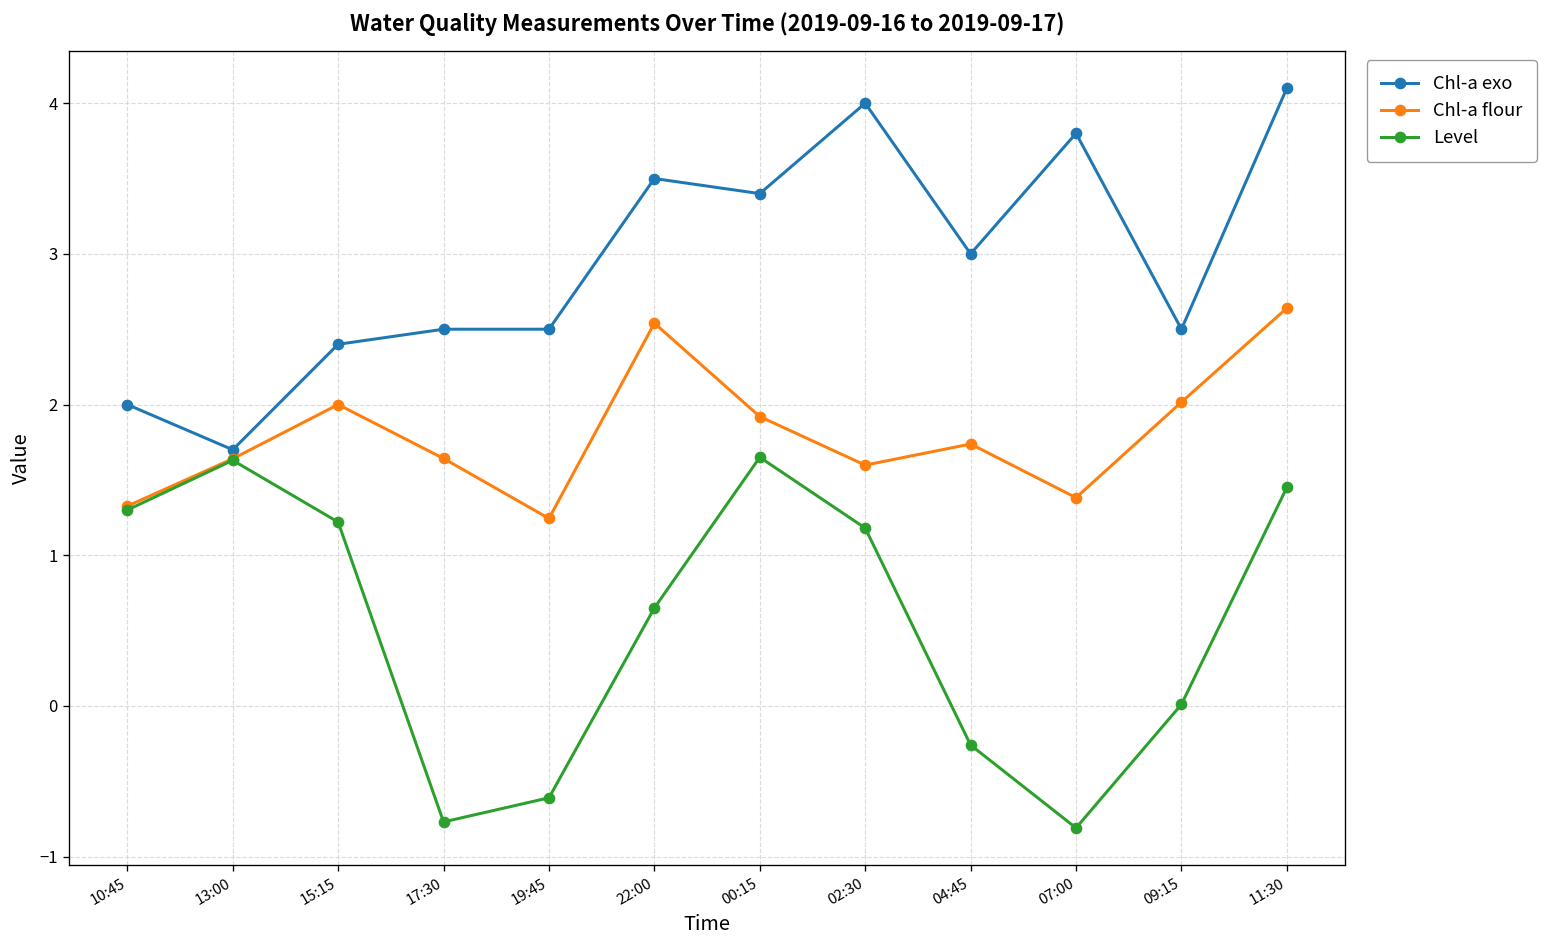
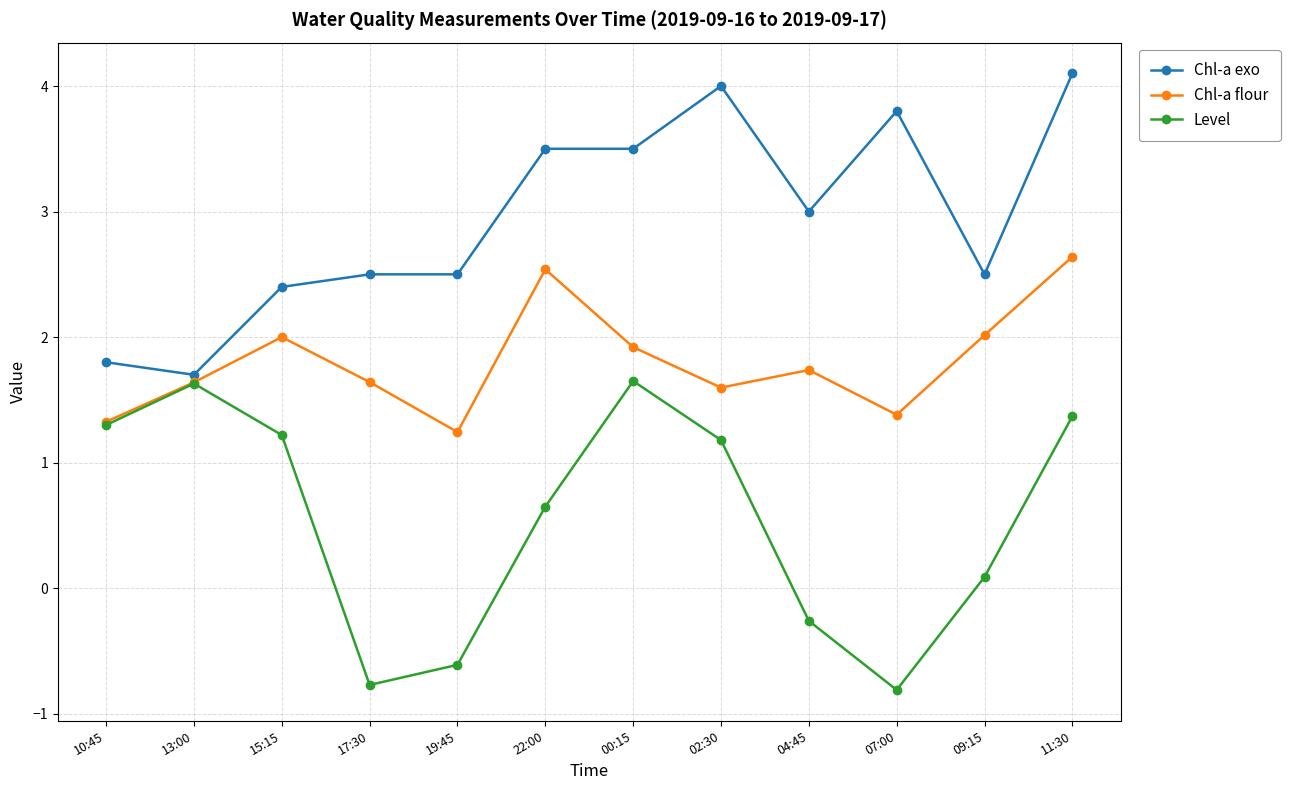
Chl-a exo, 10:45: 2.0 -> 1.8
Chl-a exo, 00:15: 3.4 -> 3.5
Level, 09:15: 0.01 -> 0.09
Level, 11:30: 1.45 -> 1.37
